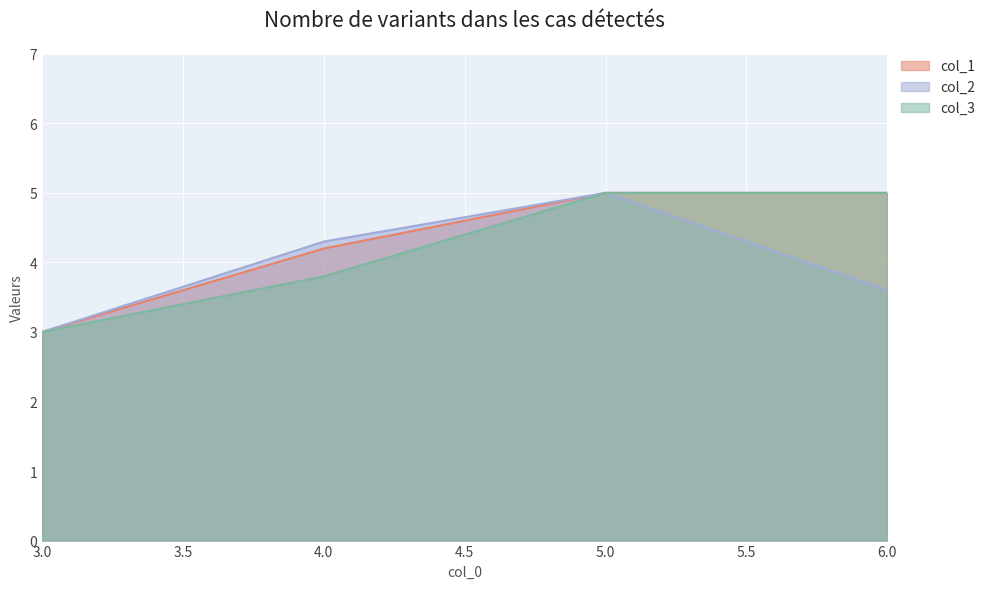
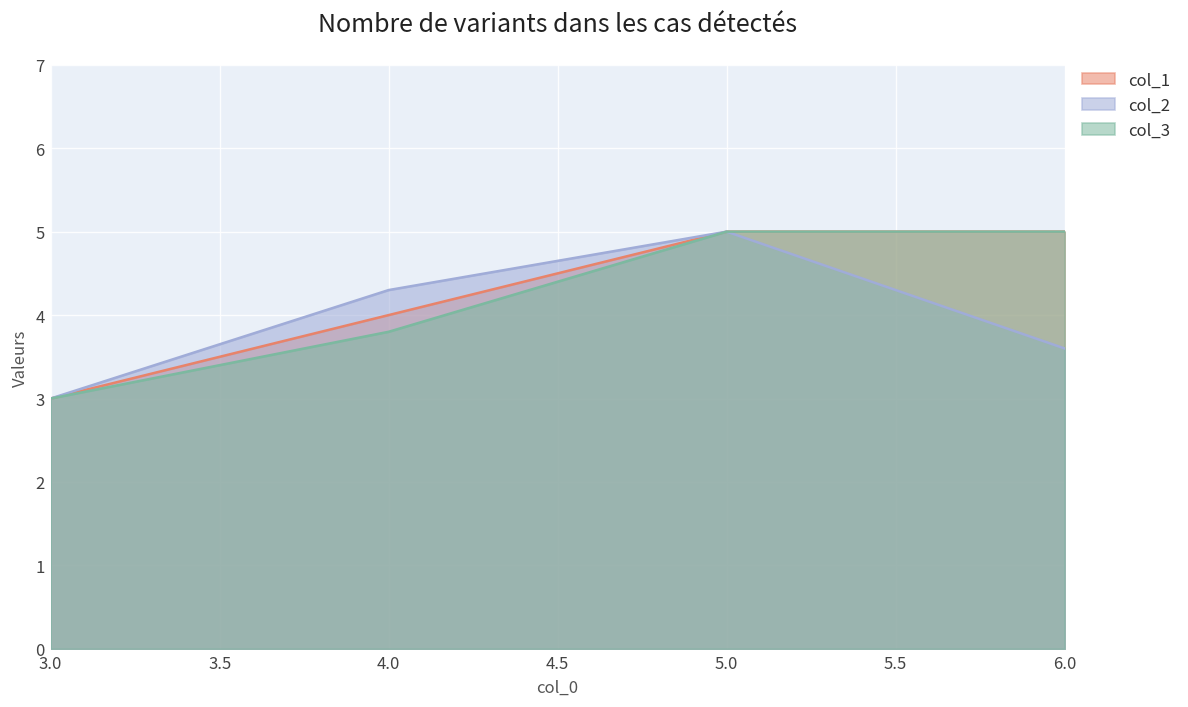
col_1, 4.0: 4.2 -> 4.0
